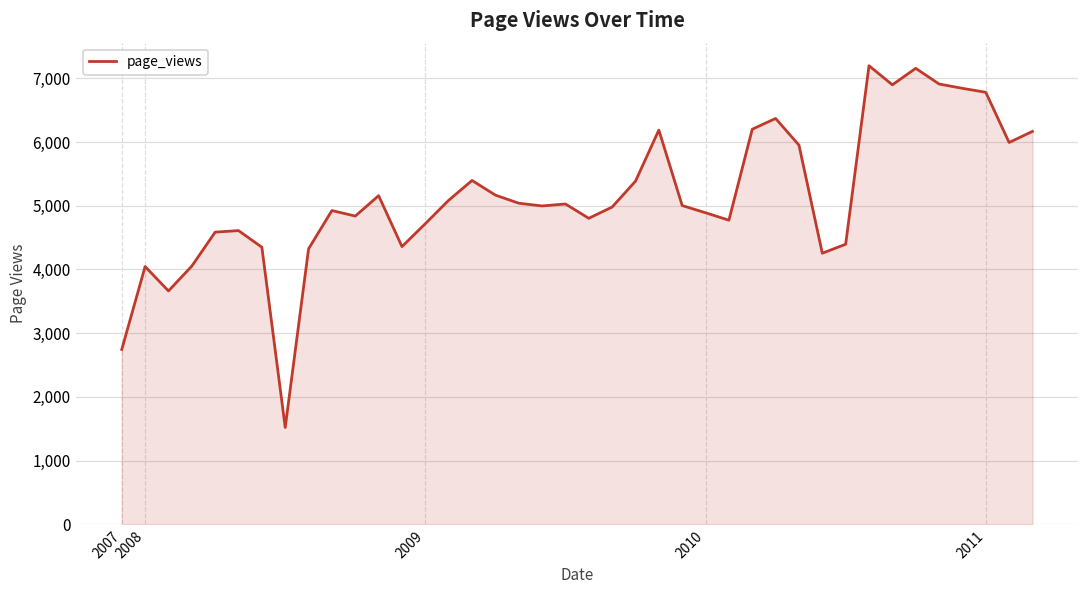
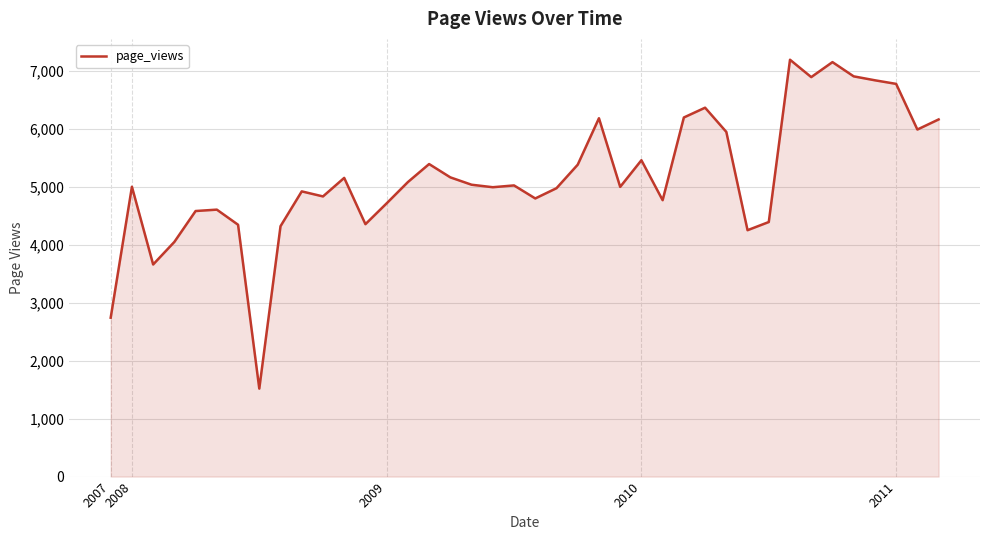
2008: 4,000 -> 5,000
2010: 4,900 -> 5,500
